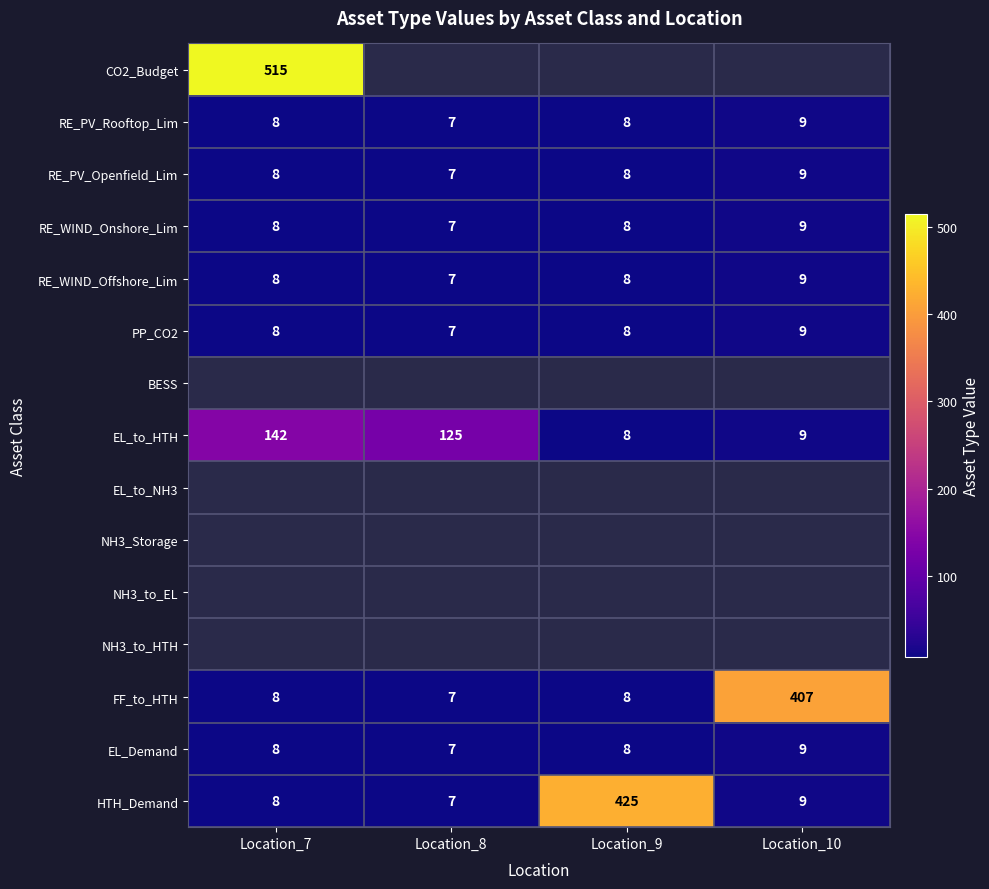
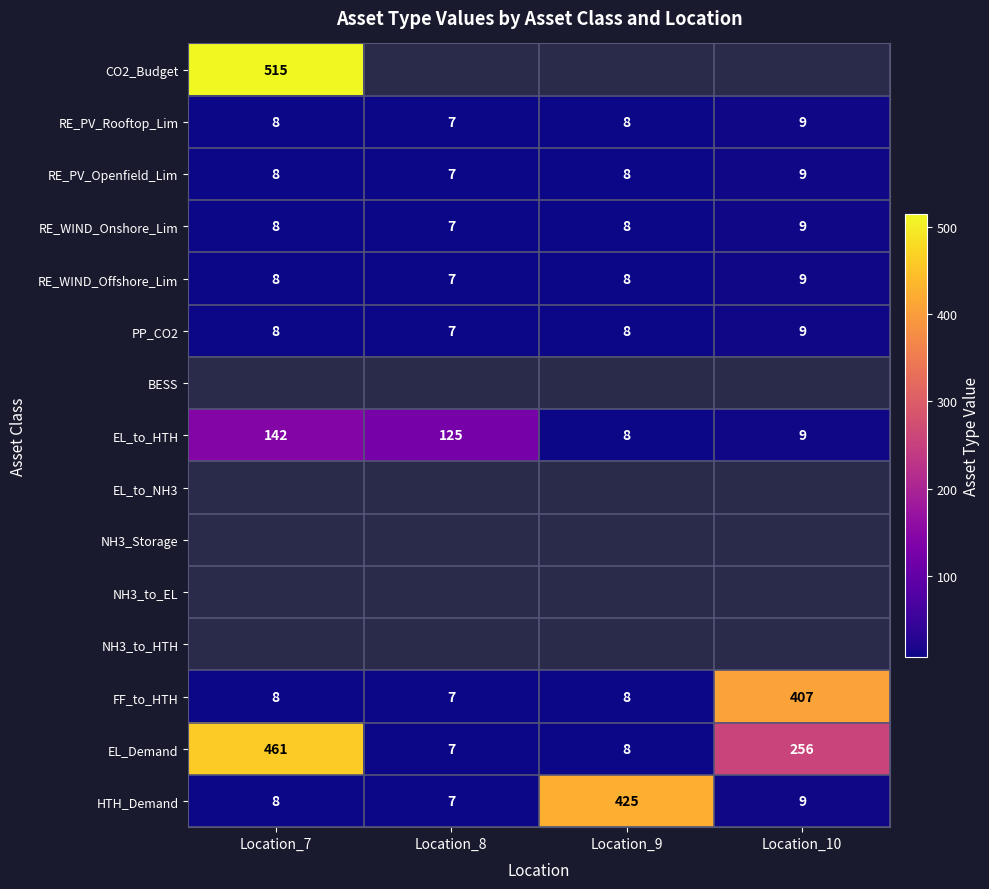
EL_Demand, Location_7: 8 -> 461
EL_Demand, Location_10: 9 -> 256
